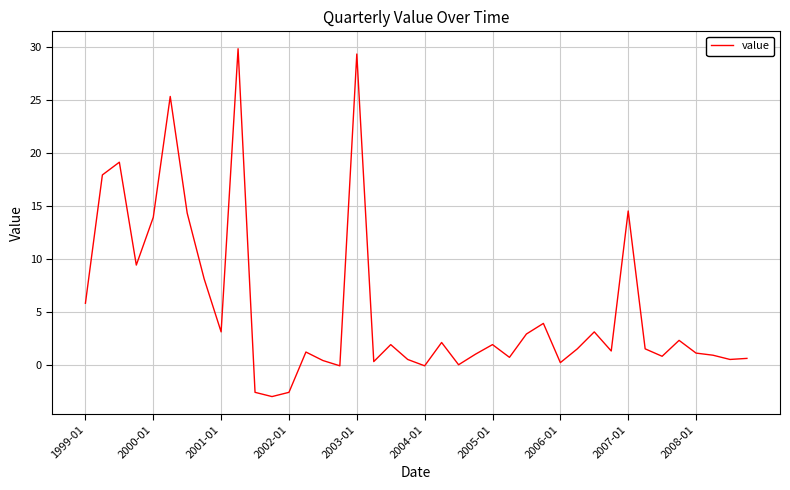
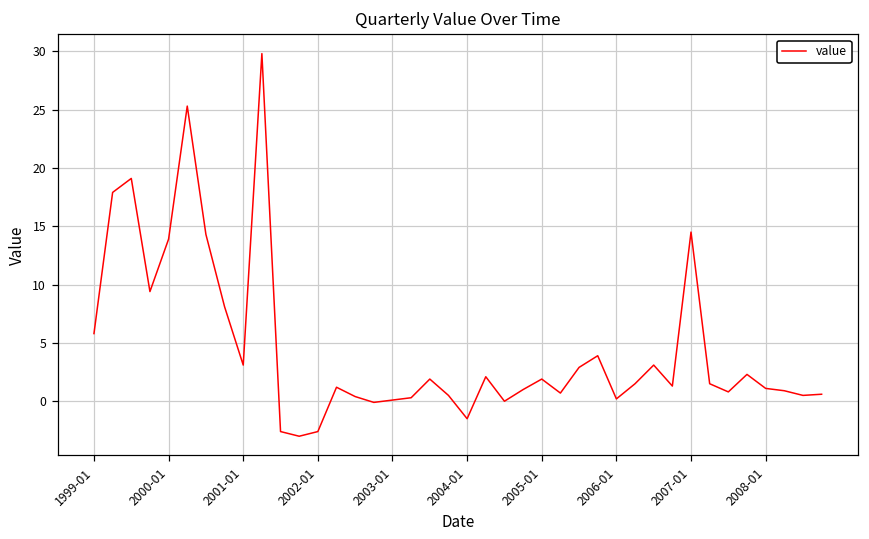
2003-01: 29.3 -> 0.1
2004-01: -0.1 -> -1.5
